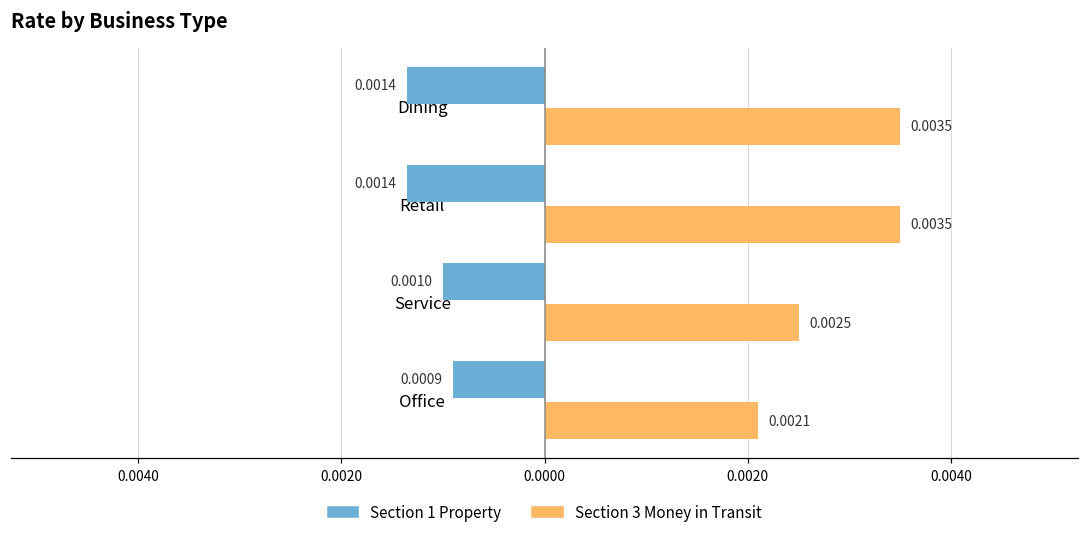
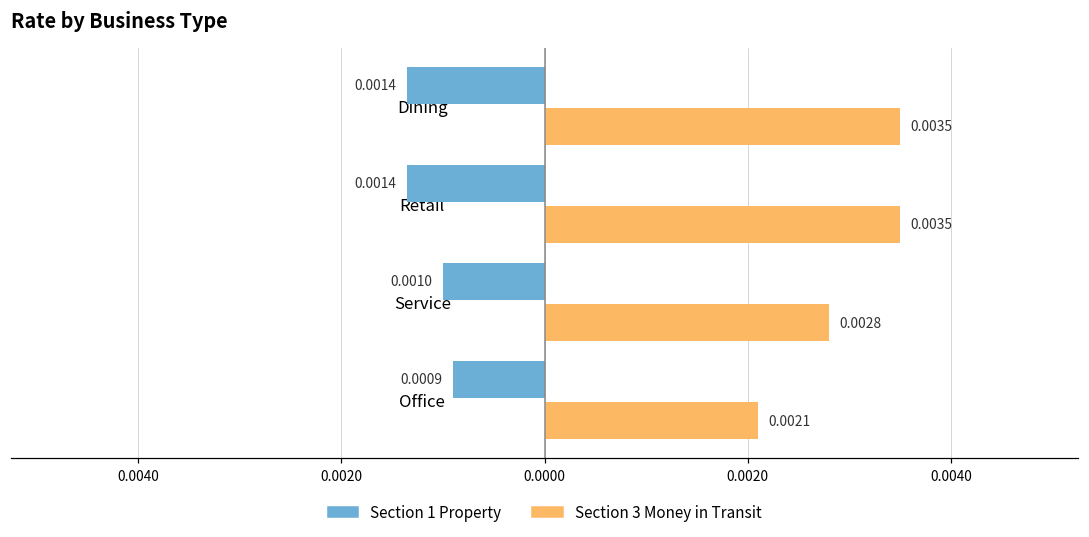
Section 3 Money in Transit, Service: 0.0025 -> 0.0028
